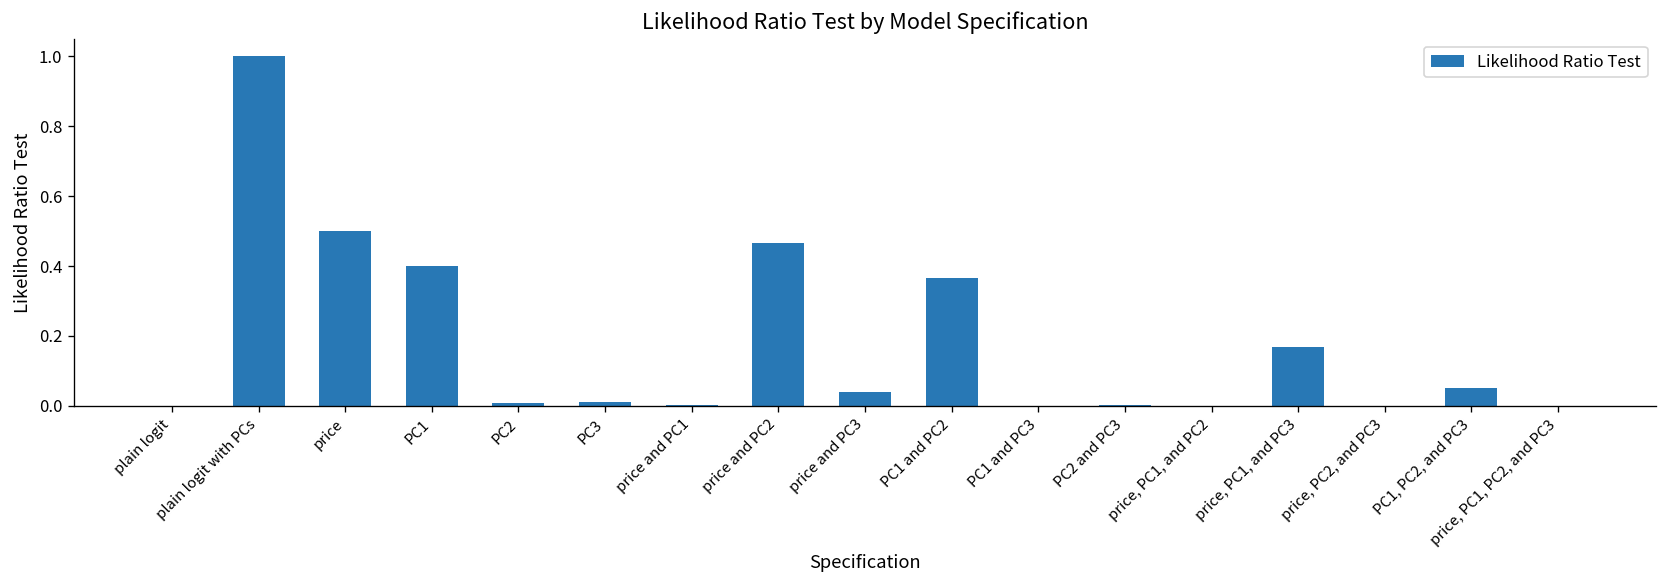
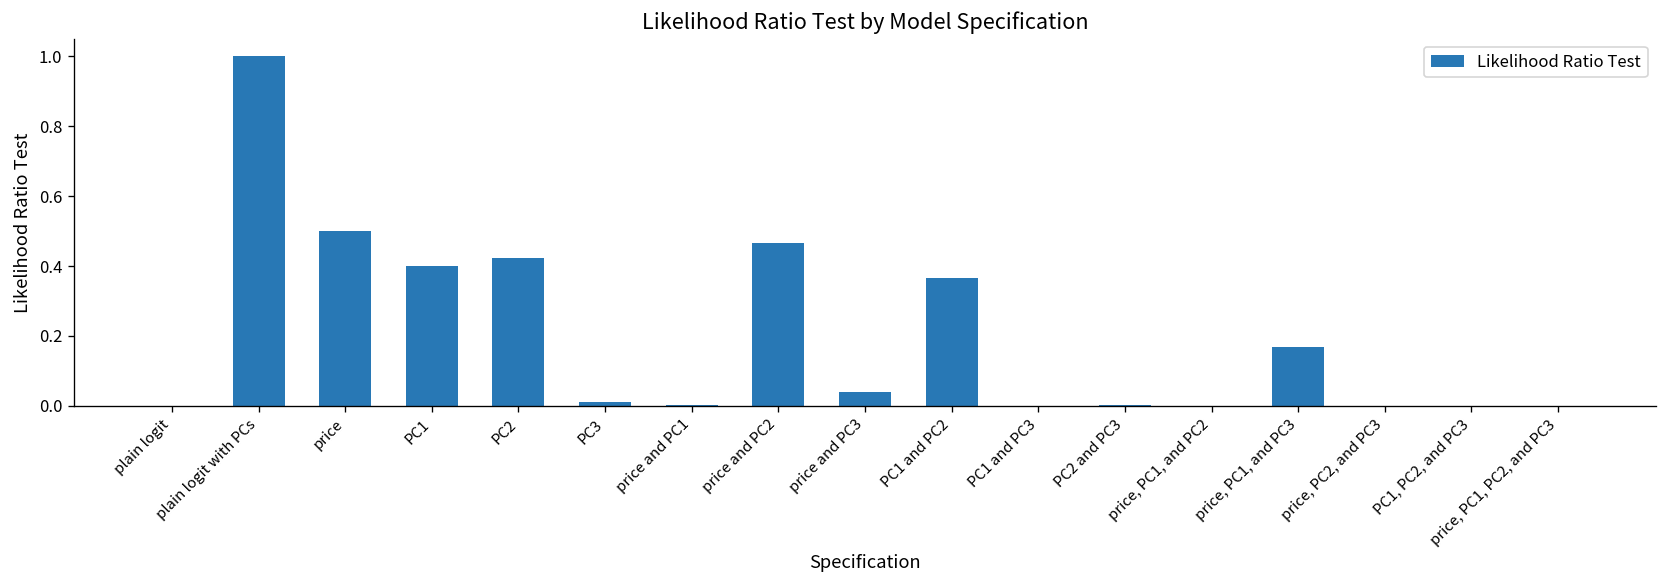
PC2: 0.01 -> 0.42
PC1, PC2, and PC3: 0.05 -> 0.00
